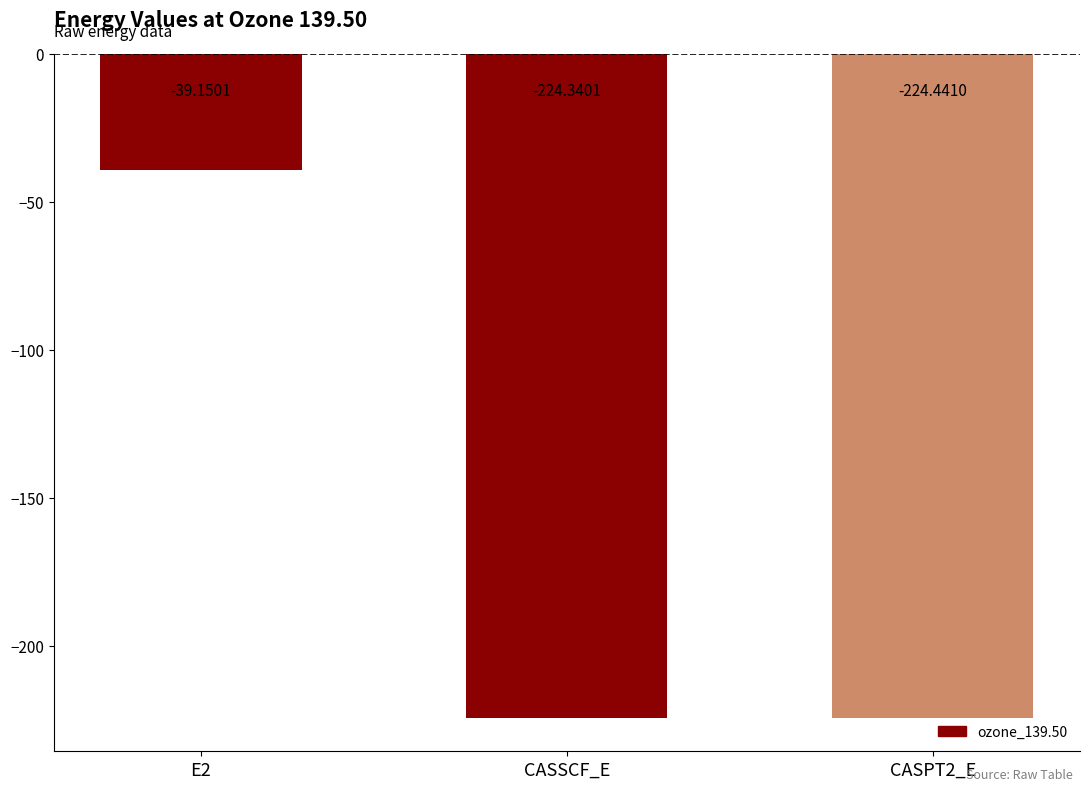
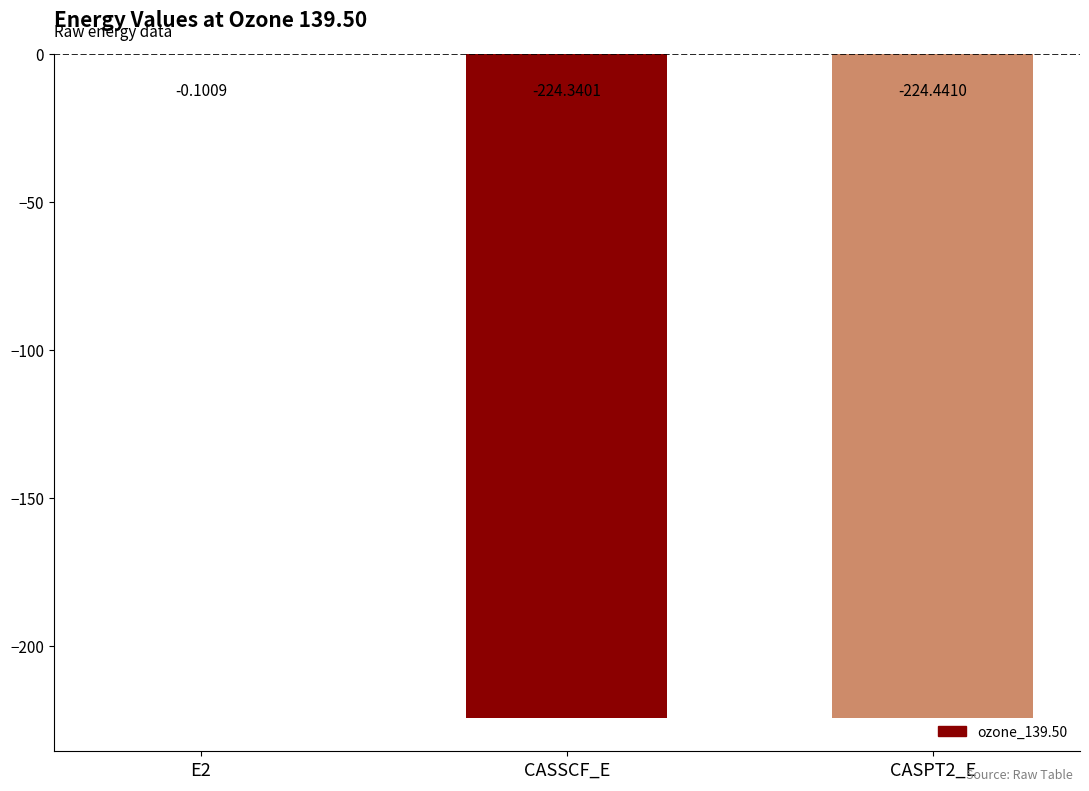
E2: -39.1501 -> -0.1009
